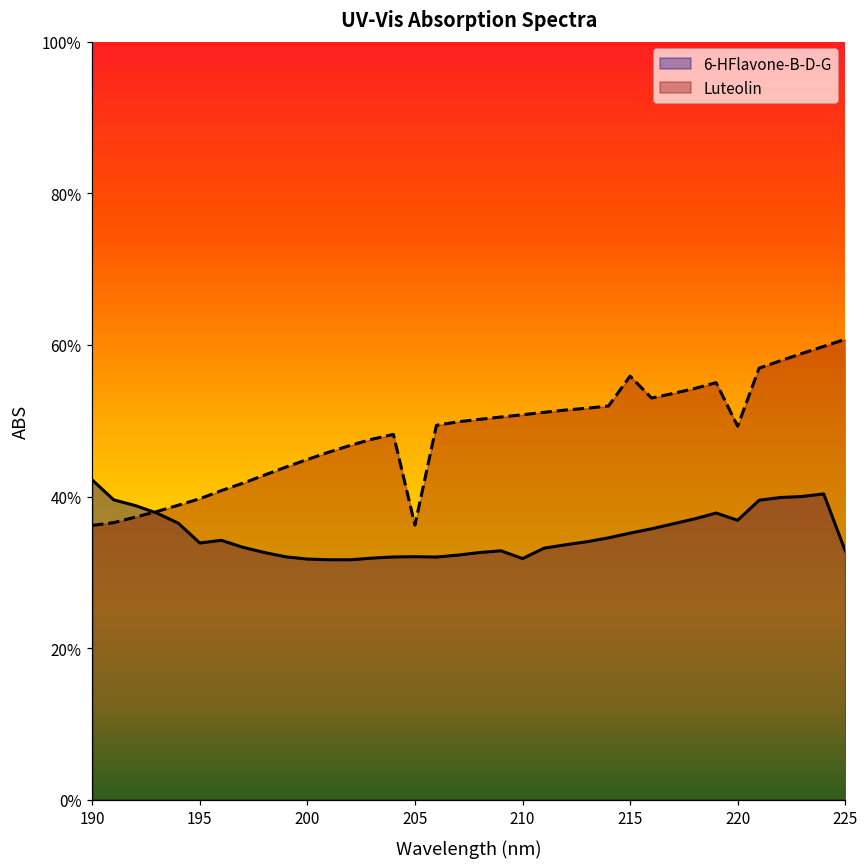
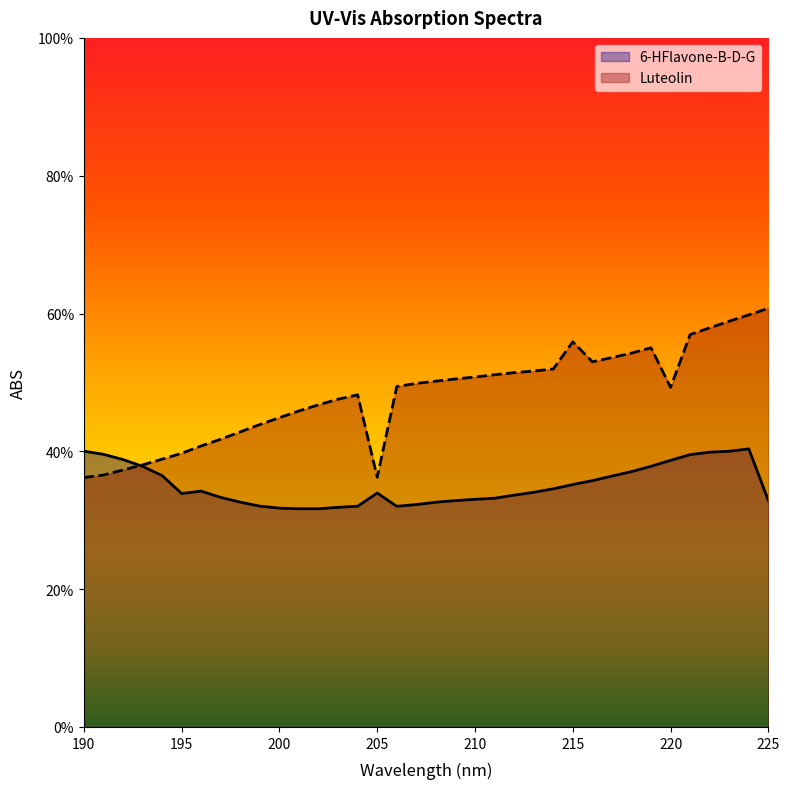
6-HFlavone-B-D-G, 190: 42% -> 40%
6-HFlavone-B-D-G, 205: 32% -> 34%
6-HFlavone-B-D-G, 210: 32% -> 33%
6-HFlavone-B-D-G, 220: 37% -> 39%
